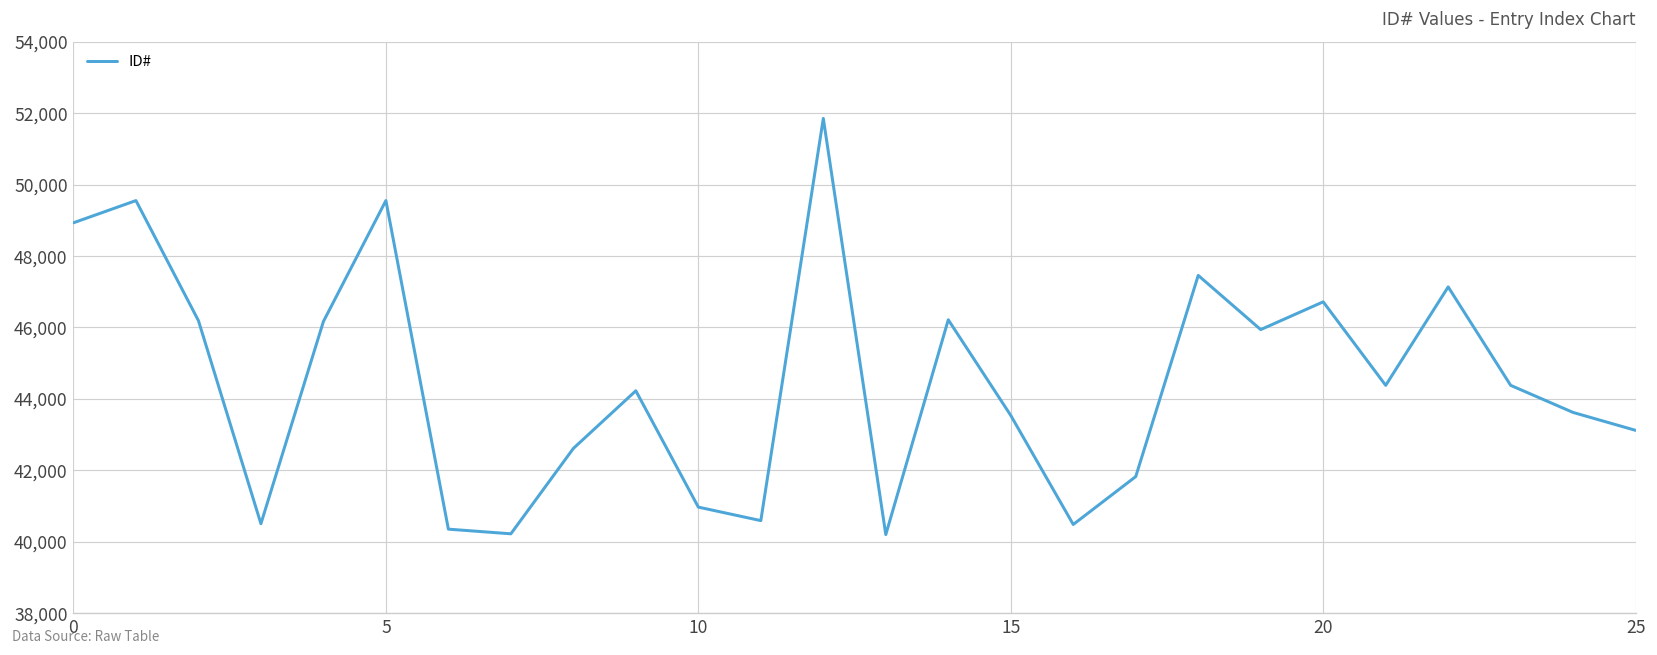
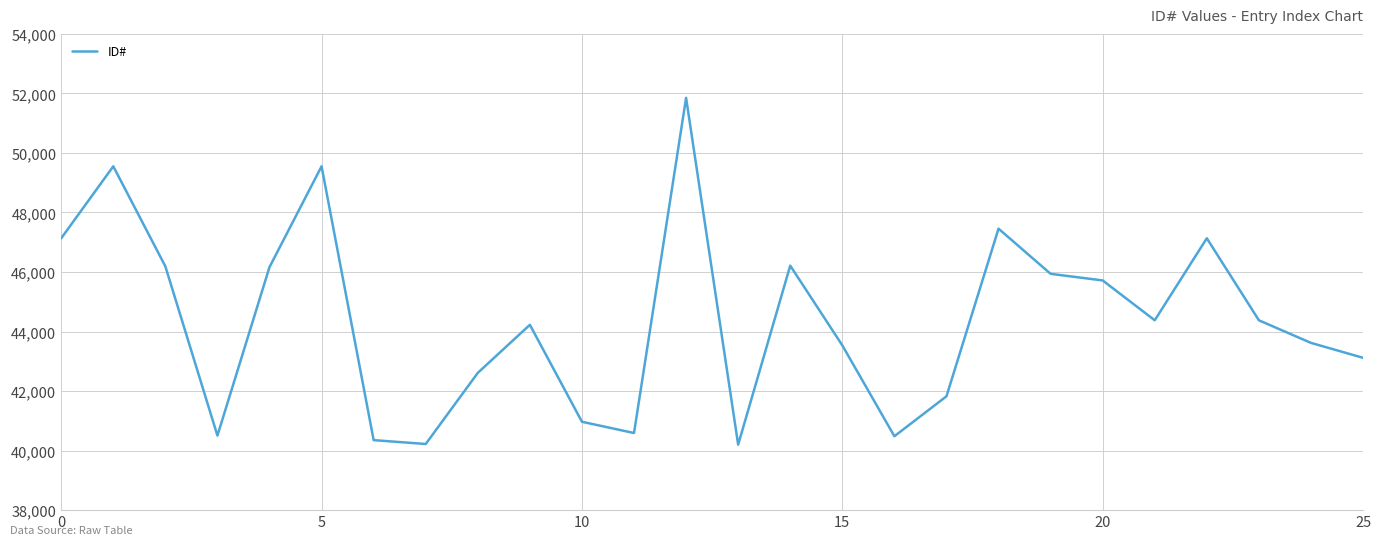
0: 48,900 -> 47,100
20: 46,700 -> 45,700
